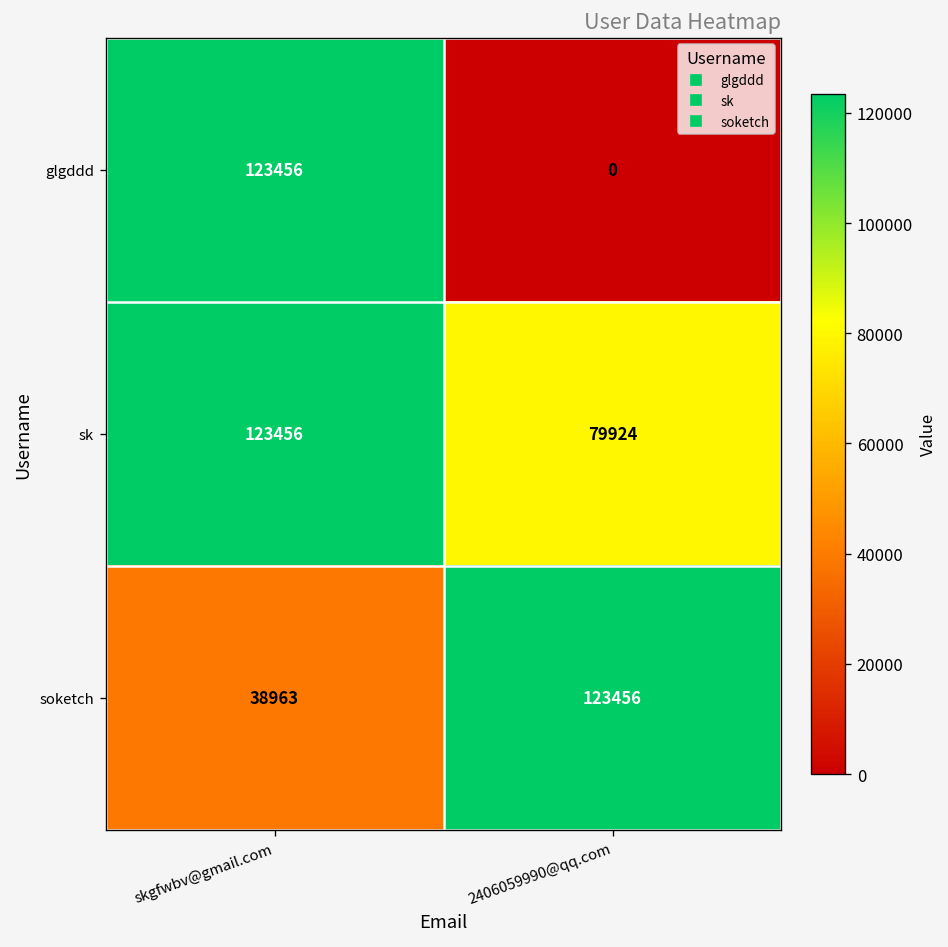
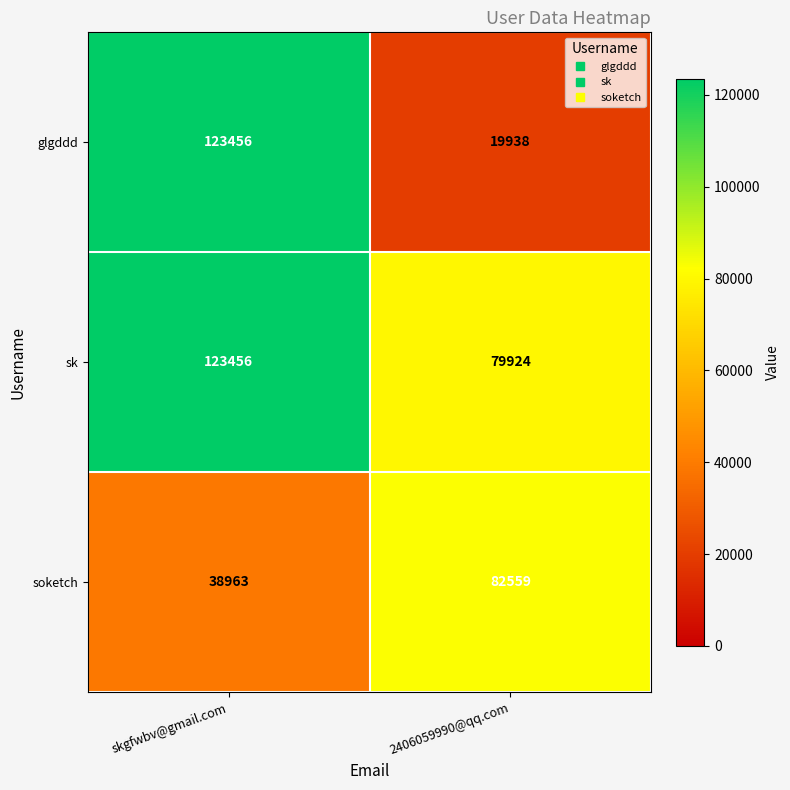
glgddd, 2406059990@qq.com: 0 -> 19938
soketch, 2406059990@qq.com: 123456 -> 82559
